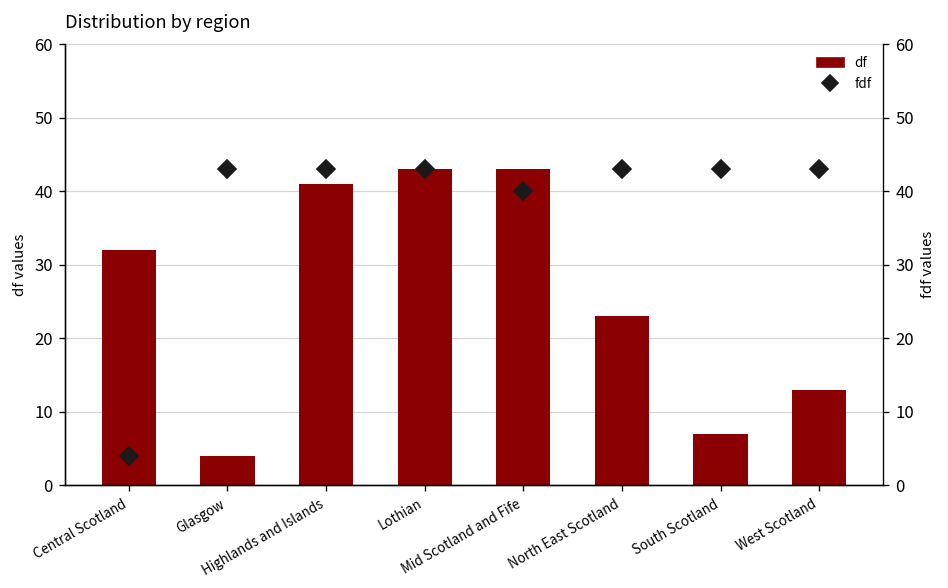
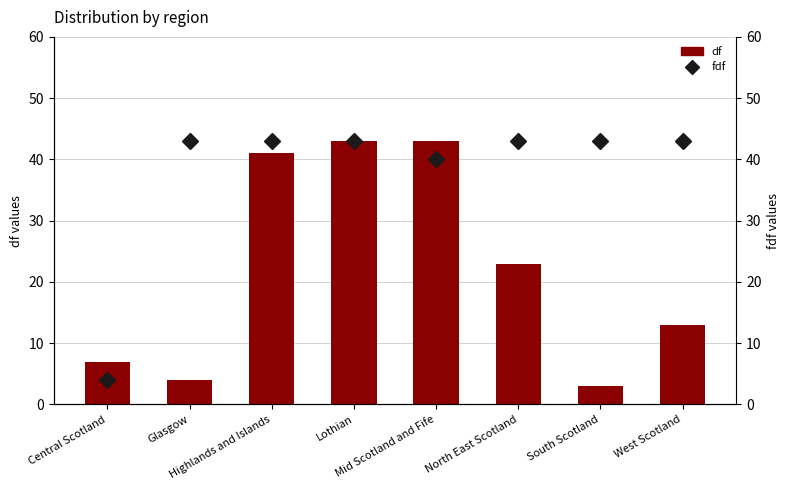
df, Central Scotland: 32 -> 7
df, South Scotland: 7 -> 3
